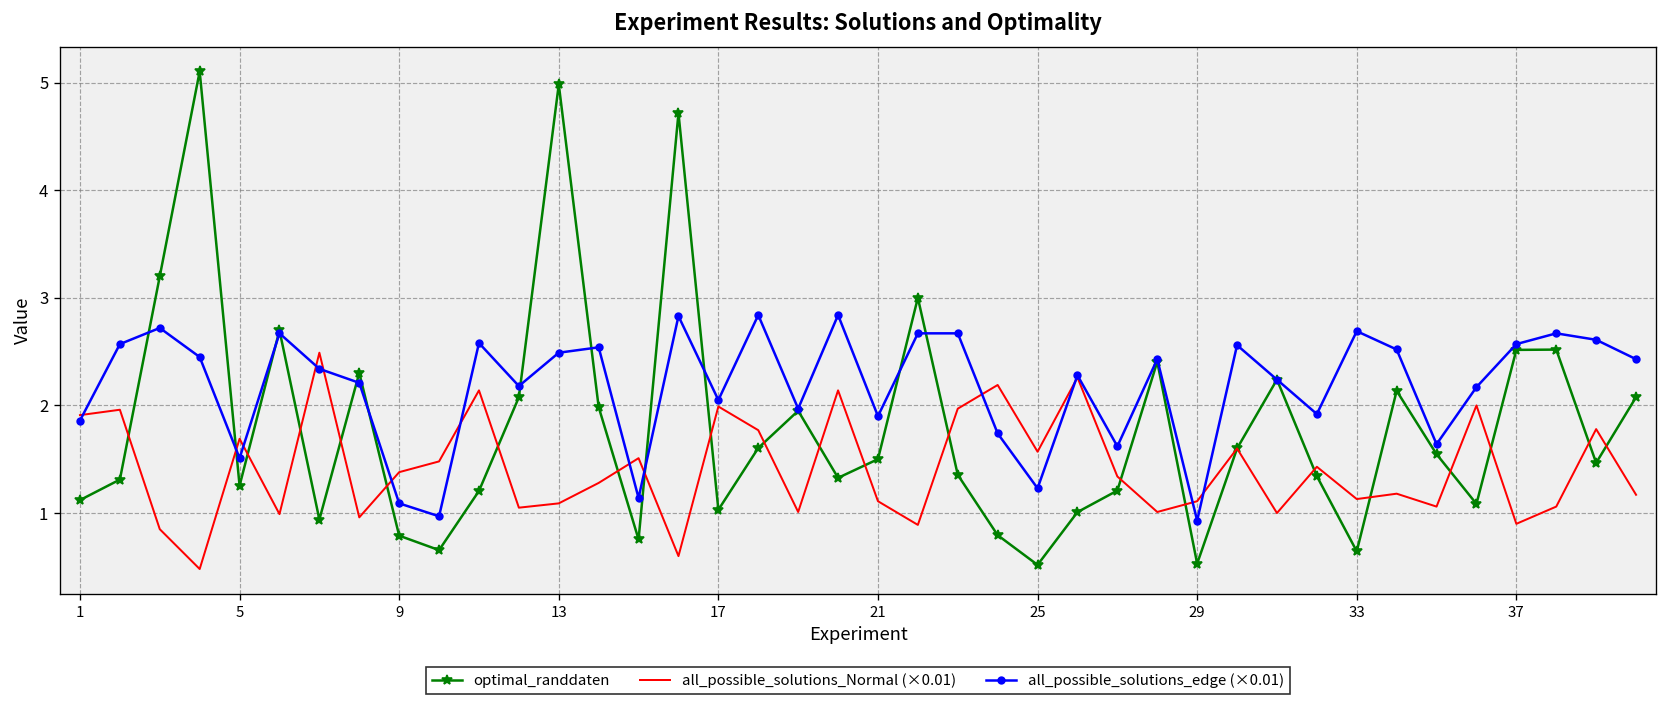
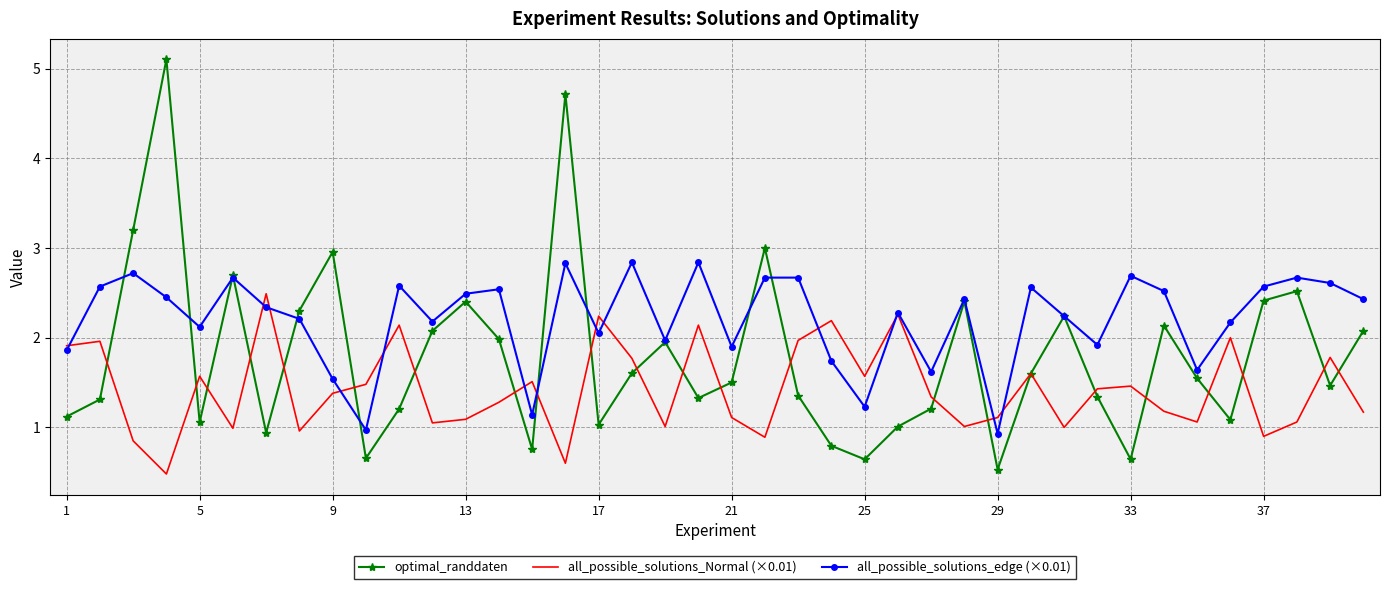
optimal_randdaten, 5: 1.3 -> 1.1
all_possible_solutions_Normal (×0.01), 5: 1.7 -> 1.6
all_possible_solutions_edge (×0.01), 5: 1.5 -> 2.1
optimal_randdaten, 9: 0.8 -> 3.0
all_possible_solutions_edge (×0.01), 9: 1.1 -> 1.5
optimal_randdaten, 13: 5.0 -> 2.4
all_possible_solutions_Normal (×0.01), 17: 2.0 -> 2.2
optimal_randdaten, 25: 0.5 -> 0.6
all_possible_solutions_Normal (×0.01), 33: 1.1 -> 1.5
optimal_randdaten, 37: 2.5 -> 2.4
